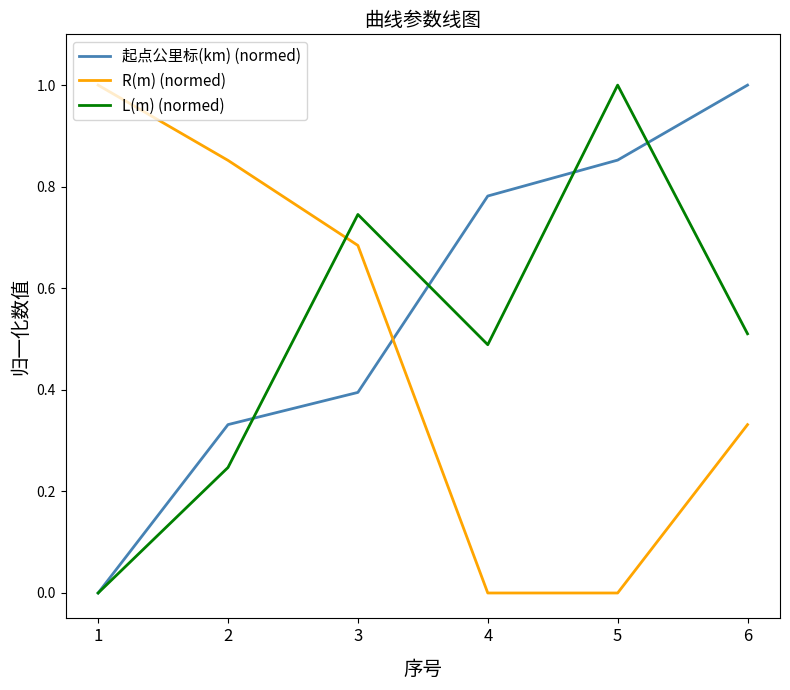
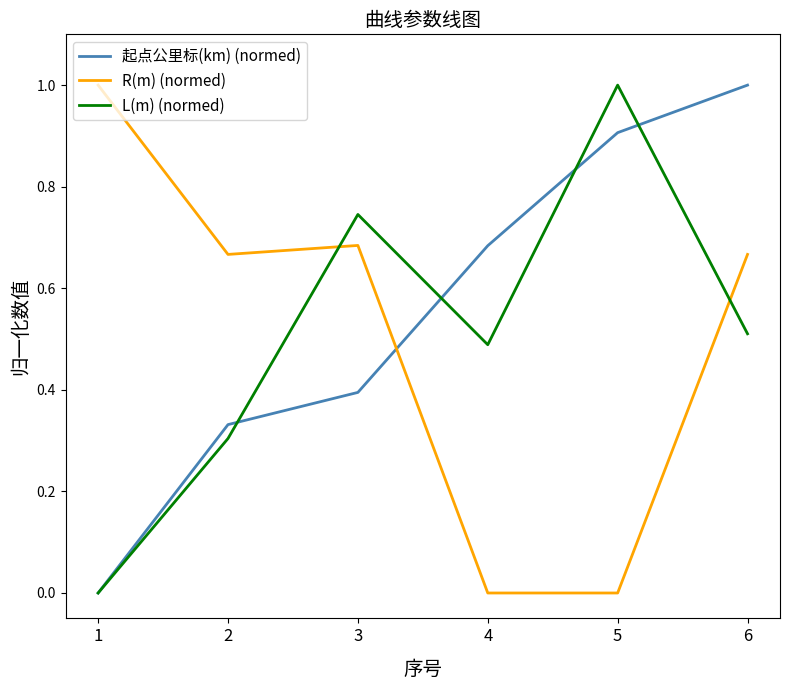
R(m) (normed), 2: 0.85 -> 0.67
L(m) (normed), 2: 0.25 -> 0.30
起点公里标(km) (normed), 4: 0.78 -> 0.68
起点公里标(km) (normed), 5: 0.85 -> 0.91
R(m) (normed), 6: 0.33 -> 0.67
